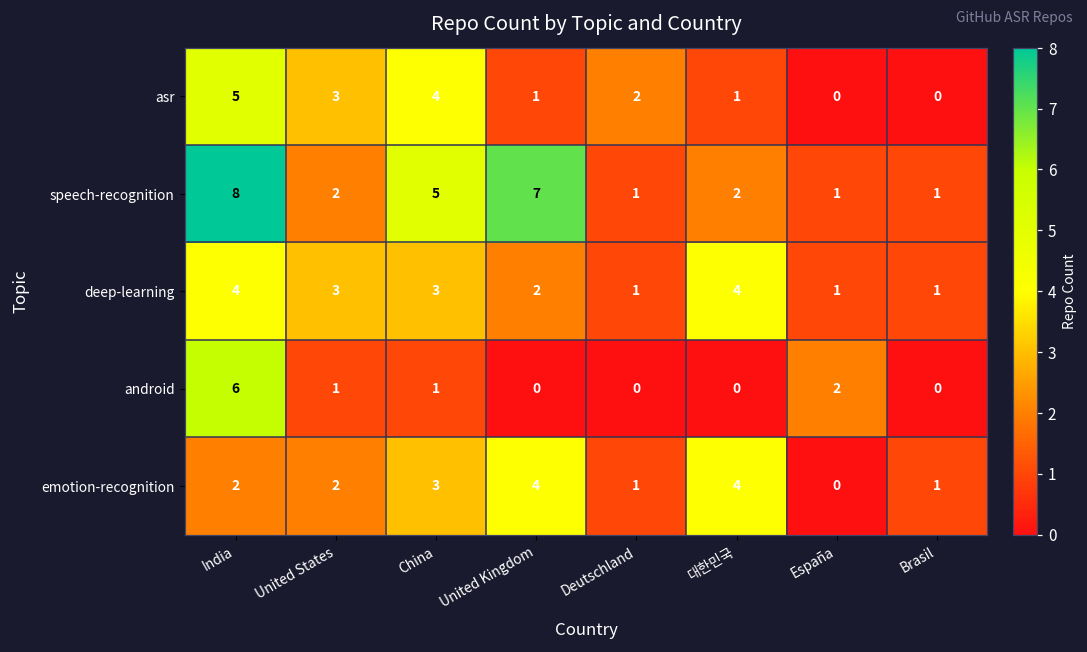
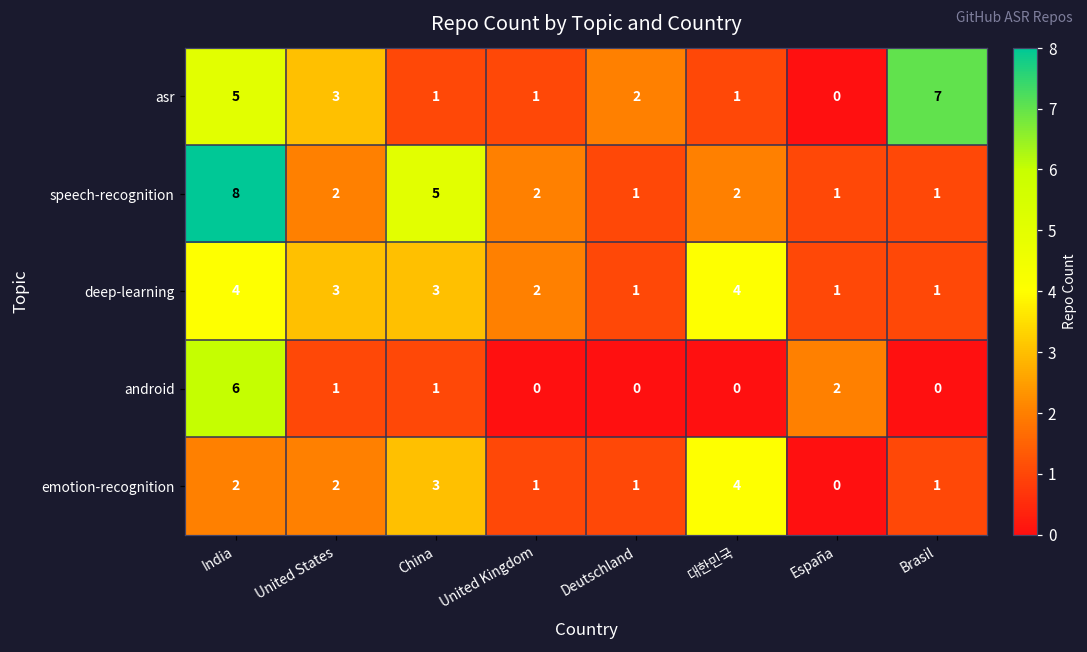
asr, China: 4 -> 1
asr, Brasil: 0 -> 7
speech-recognition, United Kingdom: 7 -> 2
emotion-recognition, United Kingdom: 4 -> 1
